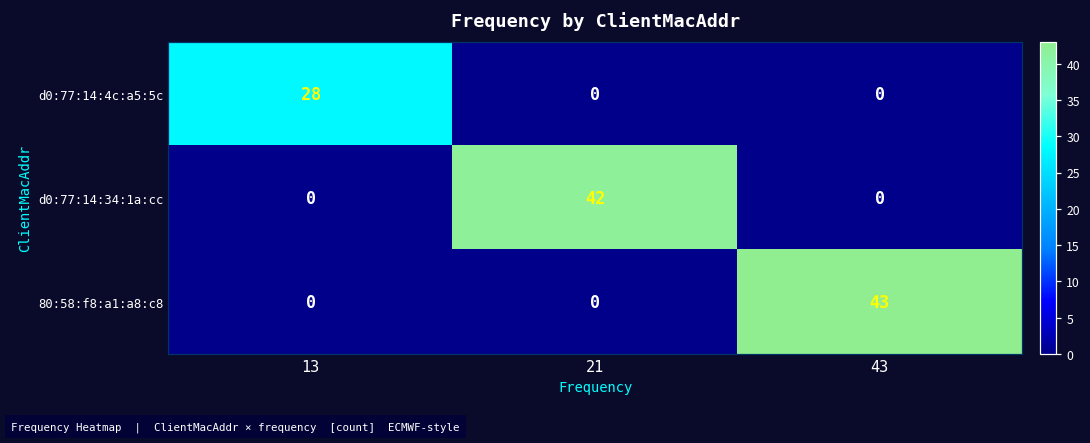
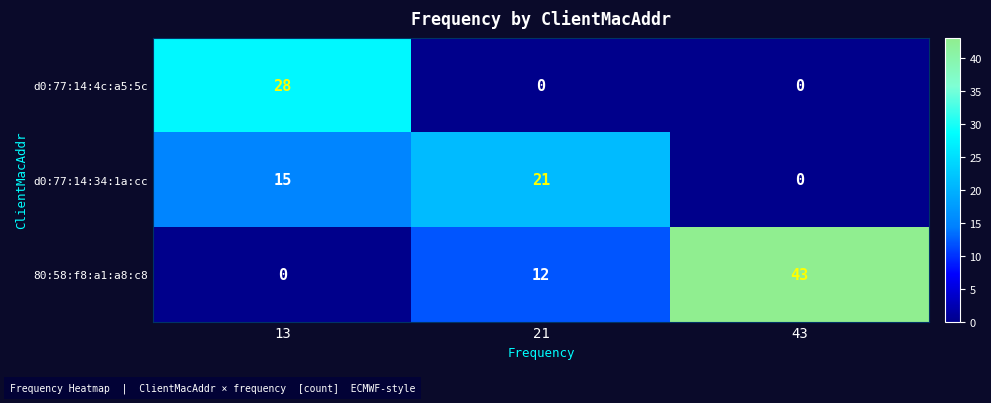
d0:77:14:34:1a:cc, 13: 0 -> 15
d0:77:14:34:1a:cc, 21: 42 -> 21
80:58:f8:a1:a8:c8, 21: 0 -> 12
